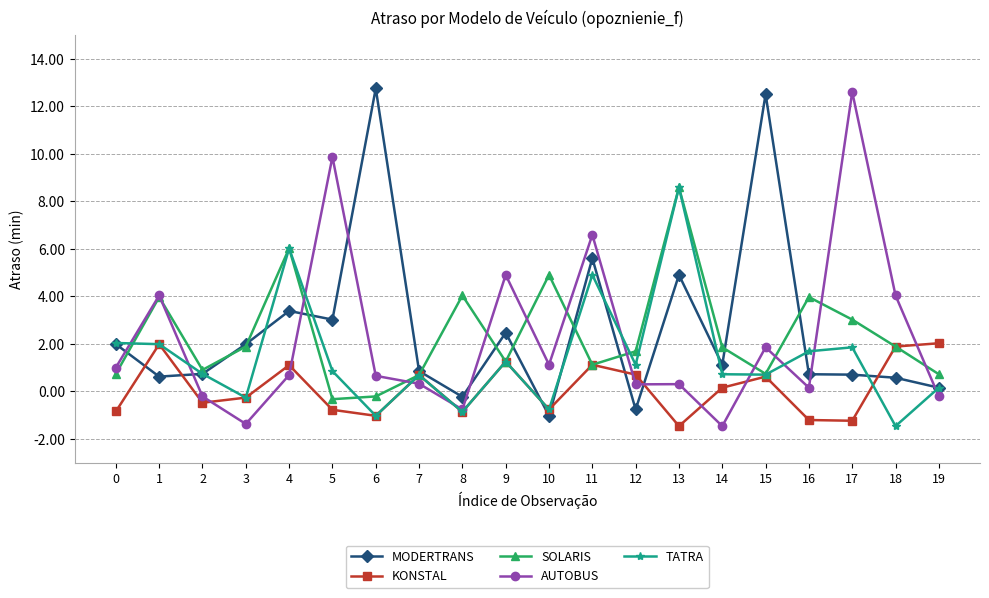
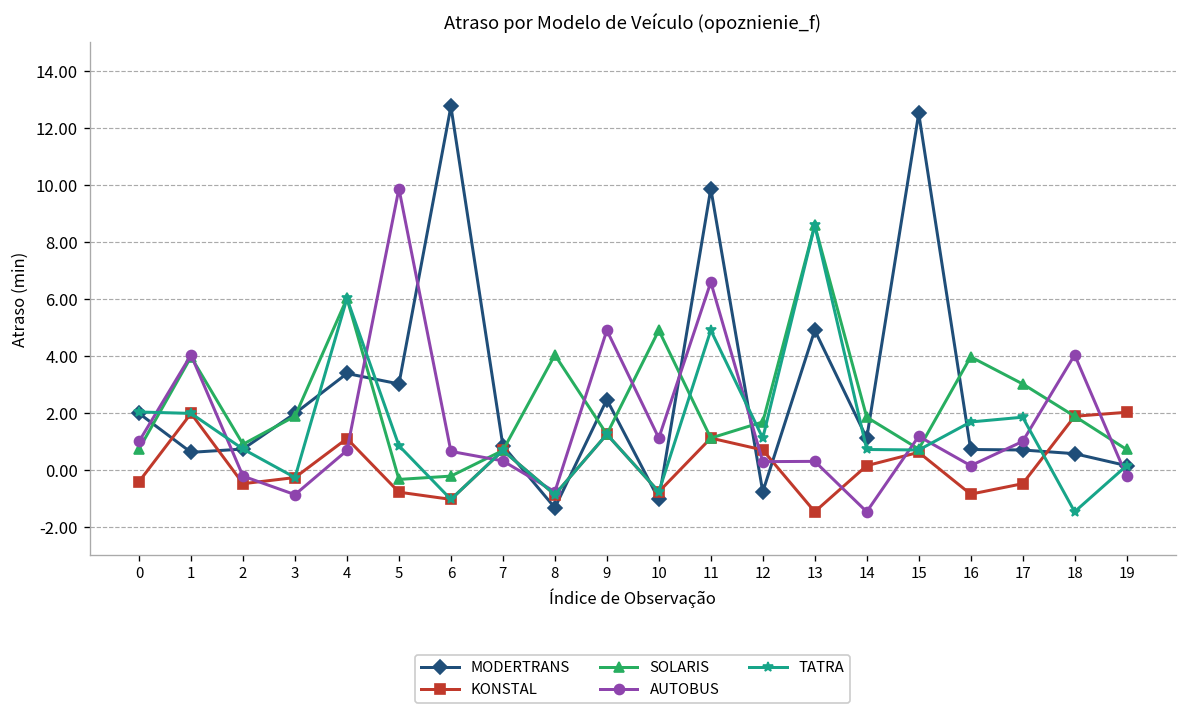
KONSTAL, 0: -0.9 -> -0.4
AUTOBUS, 3: -1.4 -> -0.9
MODERTRANS, 8: -0.2 -> -1.3
MODERTRANS, 11: 5.6 -> 9.9
AUTOBUS, 15: 1.9 -> 1.2
KONSTAL, 16: -1.2 -> -0.9
KONSTAL, 17: -1.2 -> -0.5
AUTOBUS, 17: 12.6 -> 1.0
